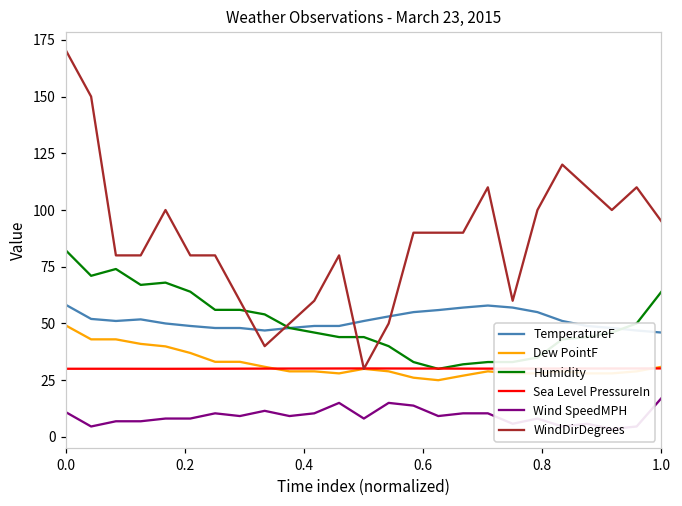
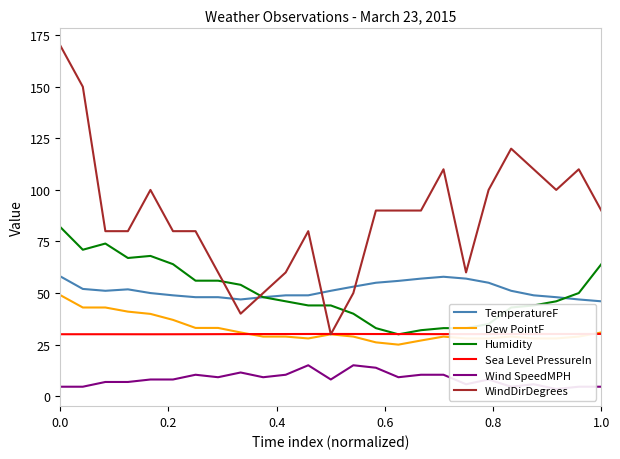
Wind SpeedMPH, 0.0: 11 -> 5
Wind SpeedMPH, 1.0: 17 -> 5
WindDirDegrees, 1.0: 95 -> 90
